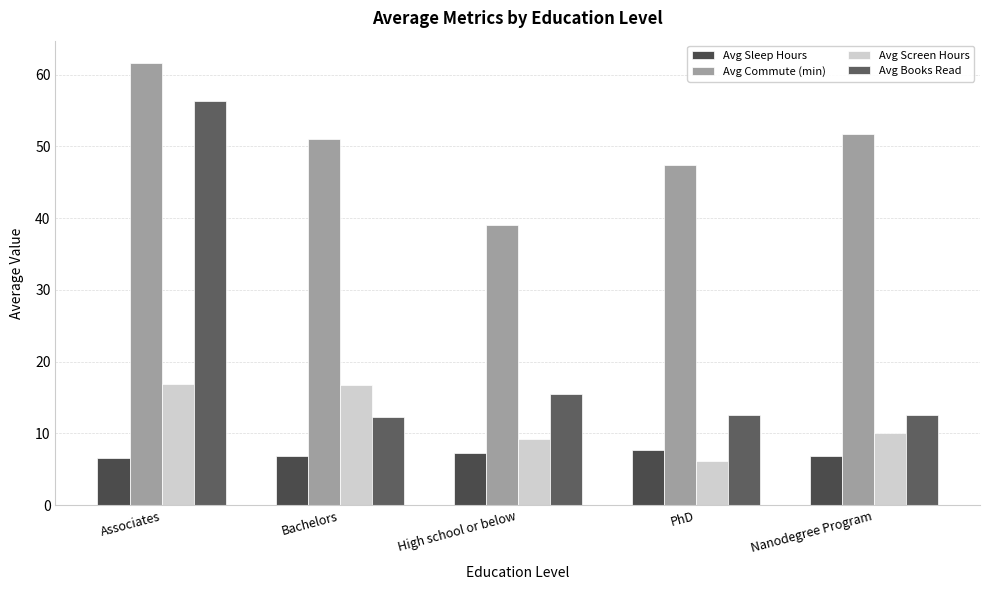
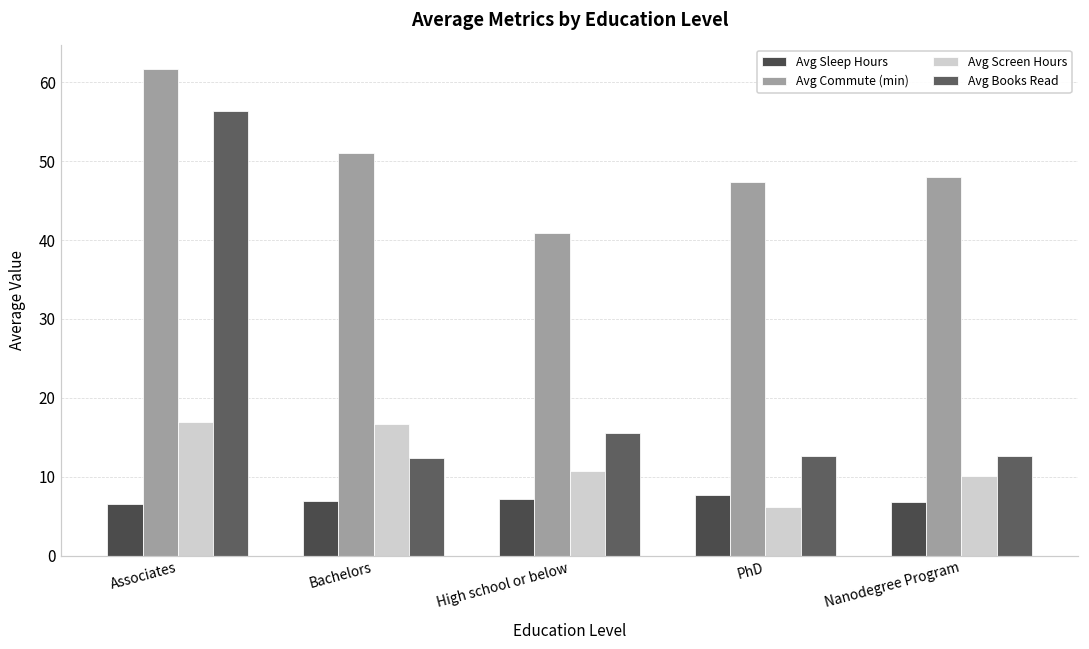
Avg Commute (min), High school or below: 39 -> 41
Avg Screen Hours, High school or below: 9 -> 11
Avg Commute (min), Nanodegree Program: 52 -> 48
